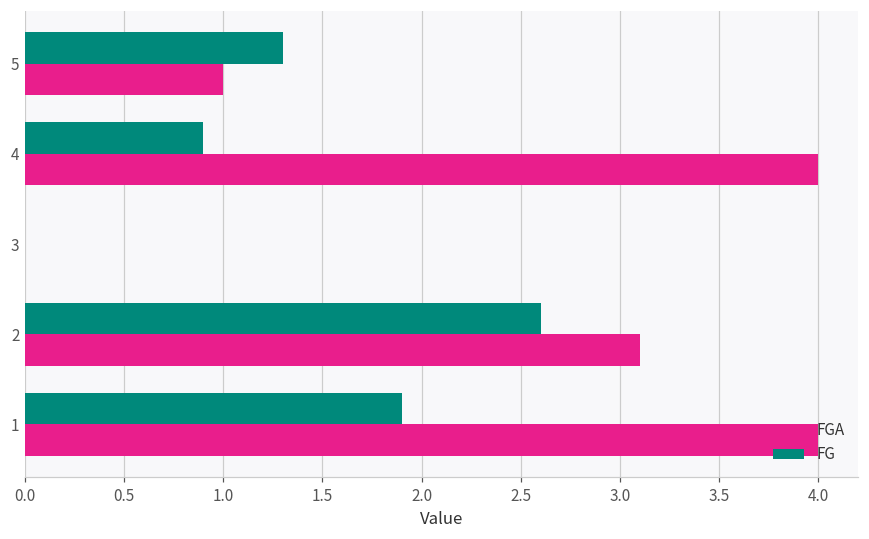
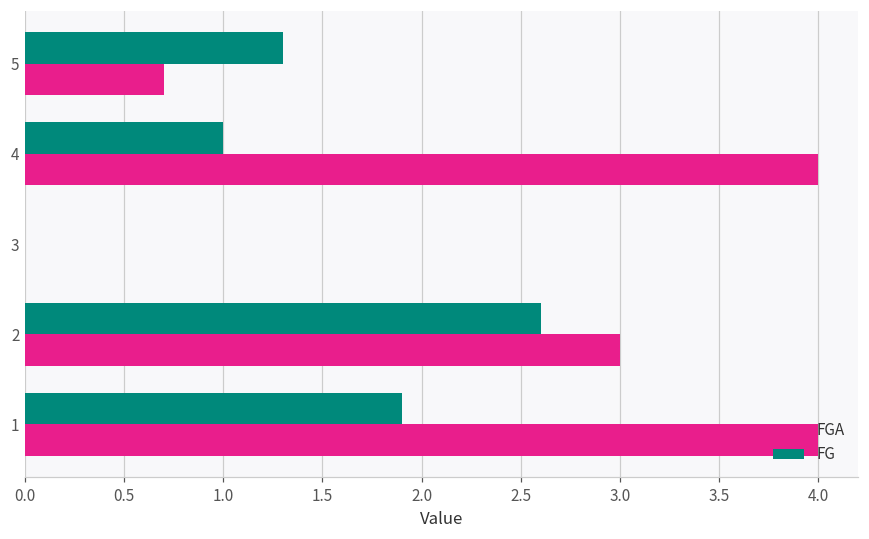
FGA, 5: 1.0 -> 0.7
FG, 4: 0.9 -> 1.0
FGA, 2: 3.1 -> 3.0
